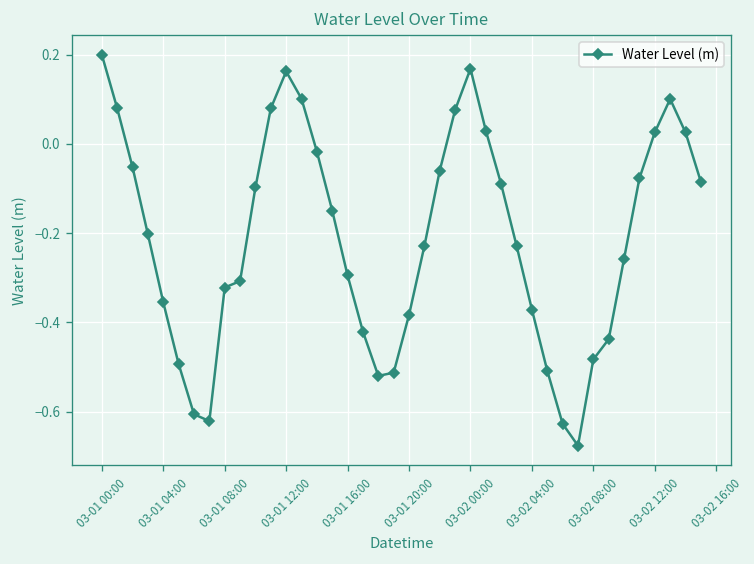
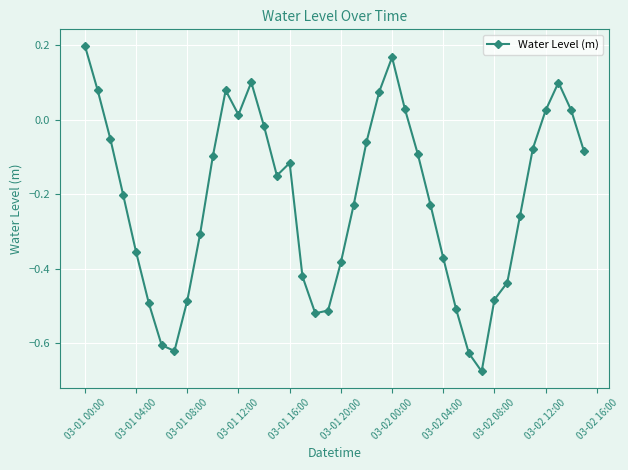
03-01 08:00: -0.32 -> -0.49
03-01 12:00: 0.16 -> 0.01
03-01 16:00: -0.29 -> -0.12
